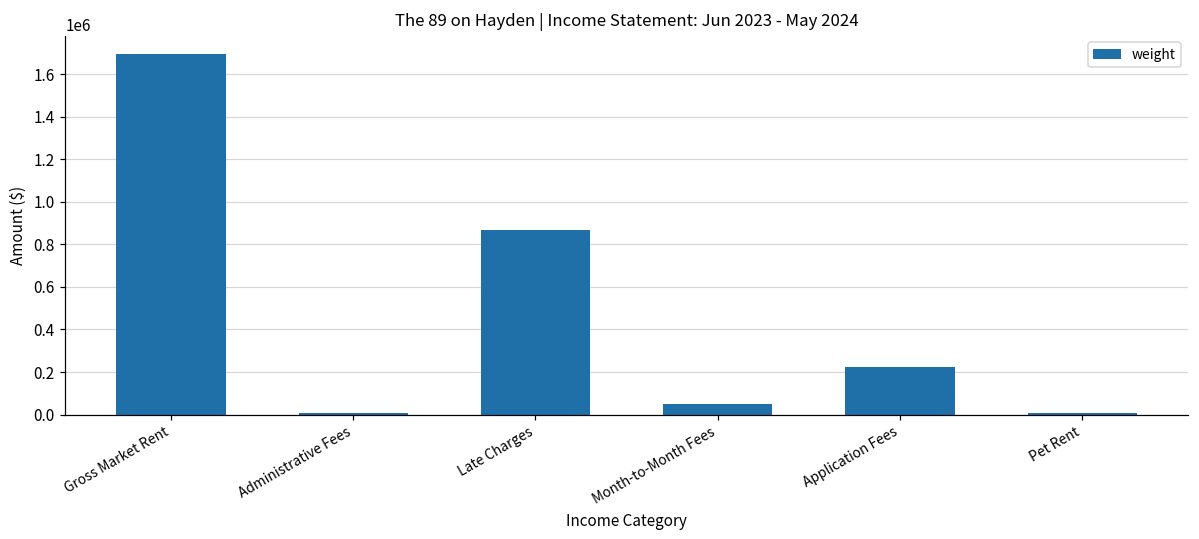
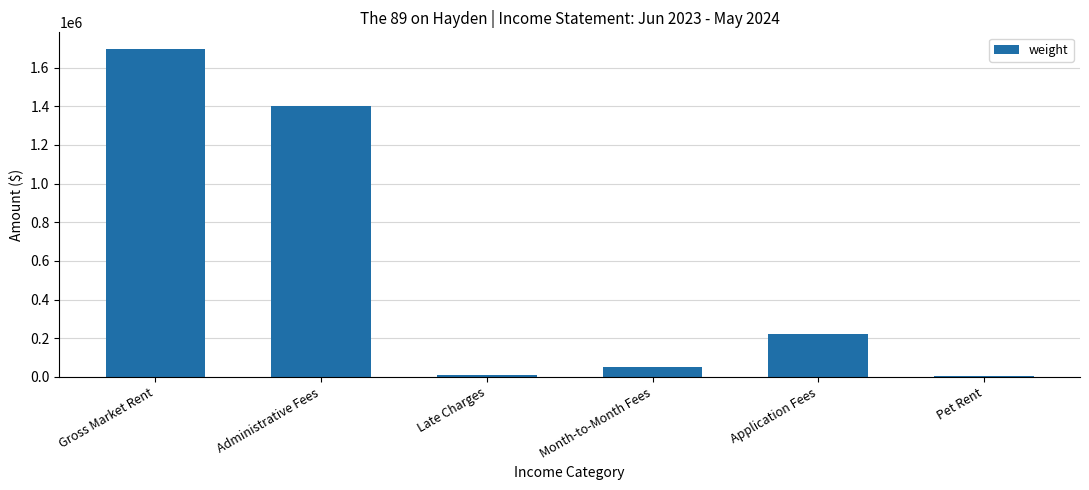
Administrative Fees: 10000 -> 1400000
Late Charges: 870000 -> 10000
